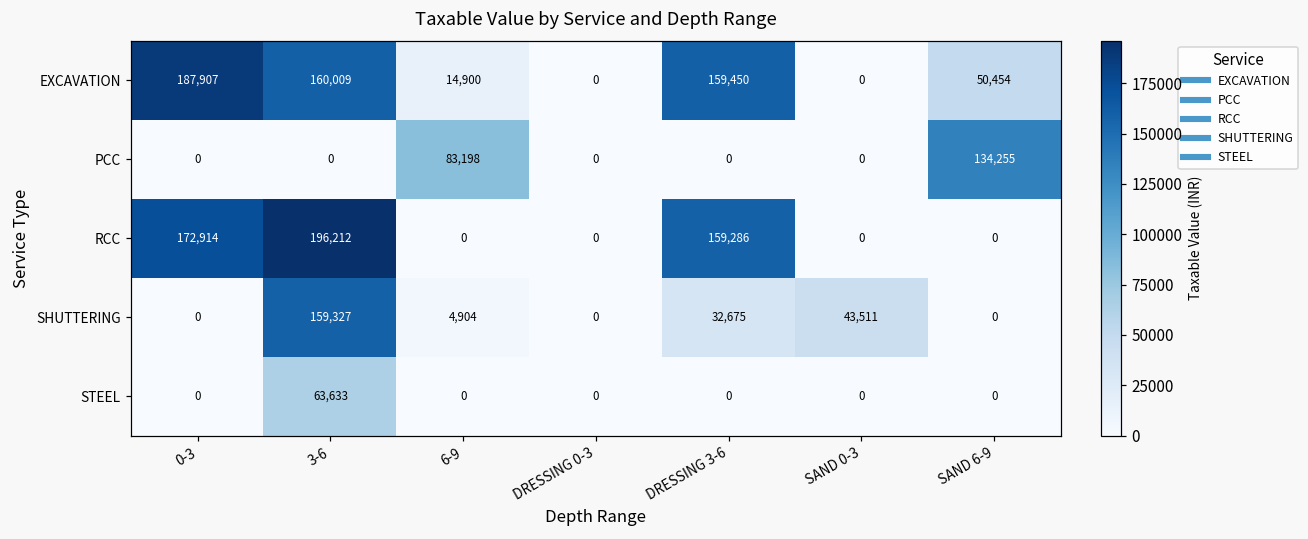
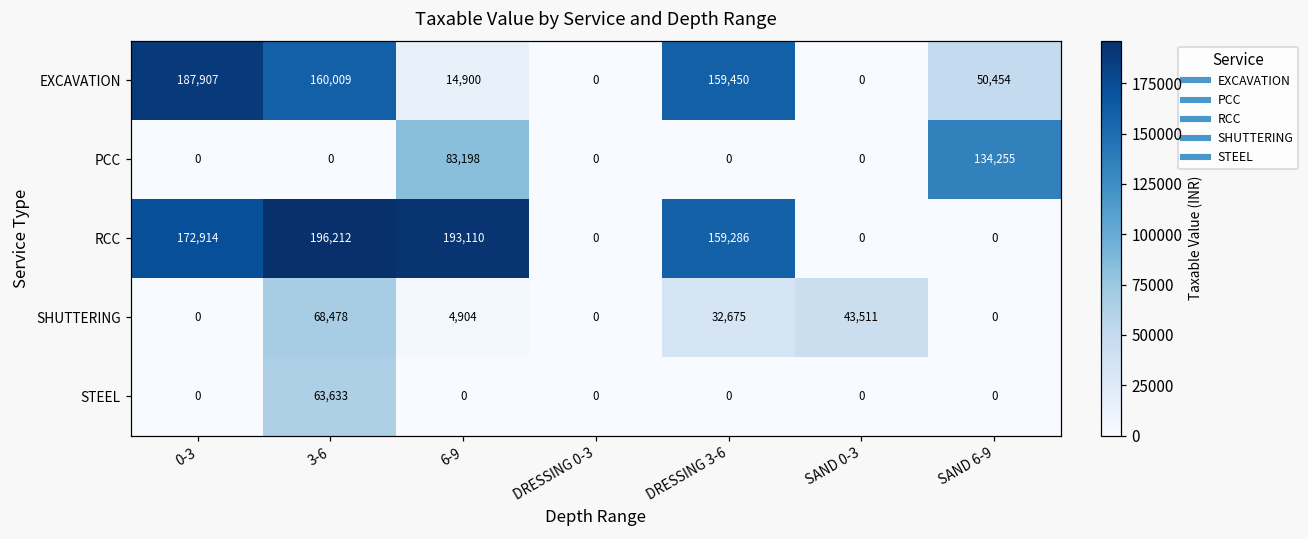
RCC, 6-9: 0 -> 193,110
SHUTTERING, 3-6: 159,327 -> 68,478
